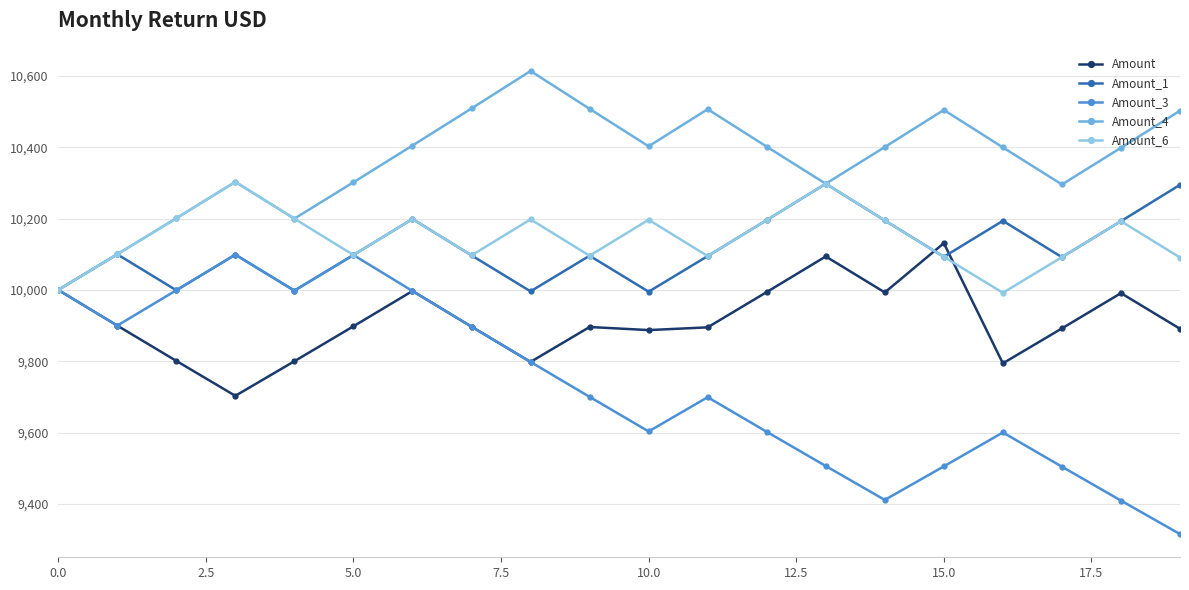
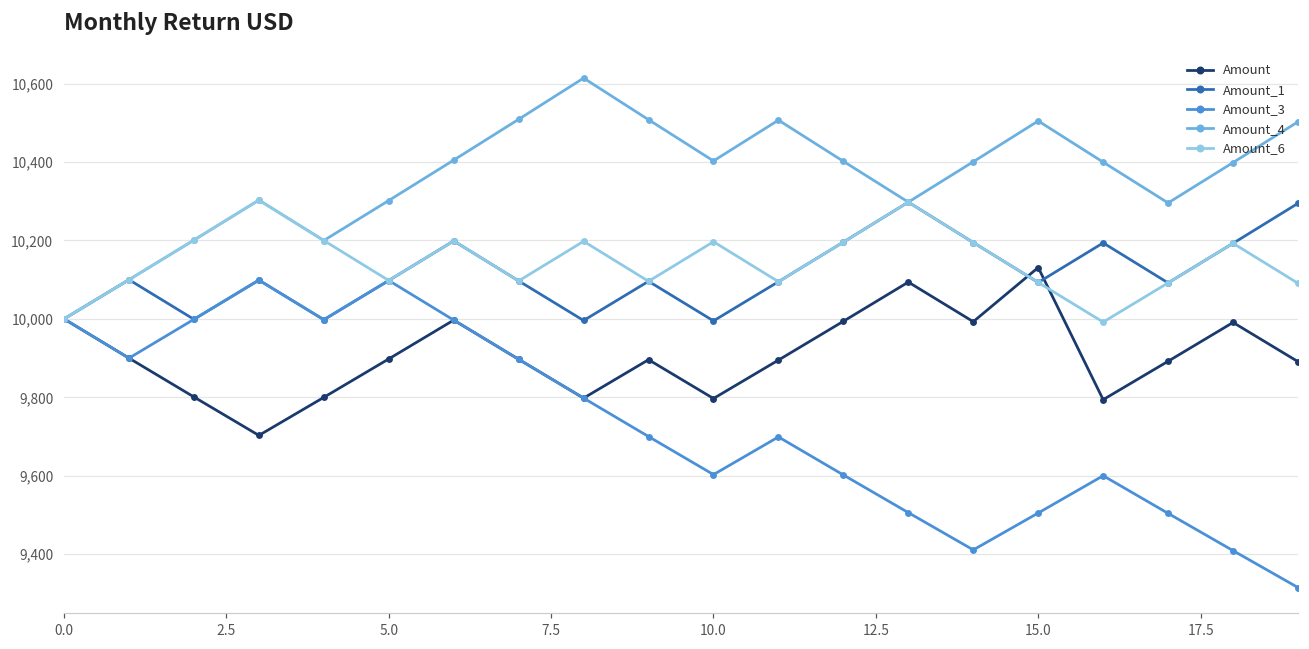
Amount, 10.0: 9,890 -> 9,800
